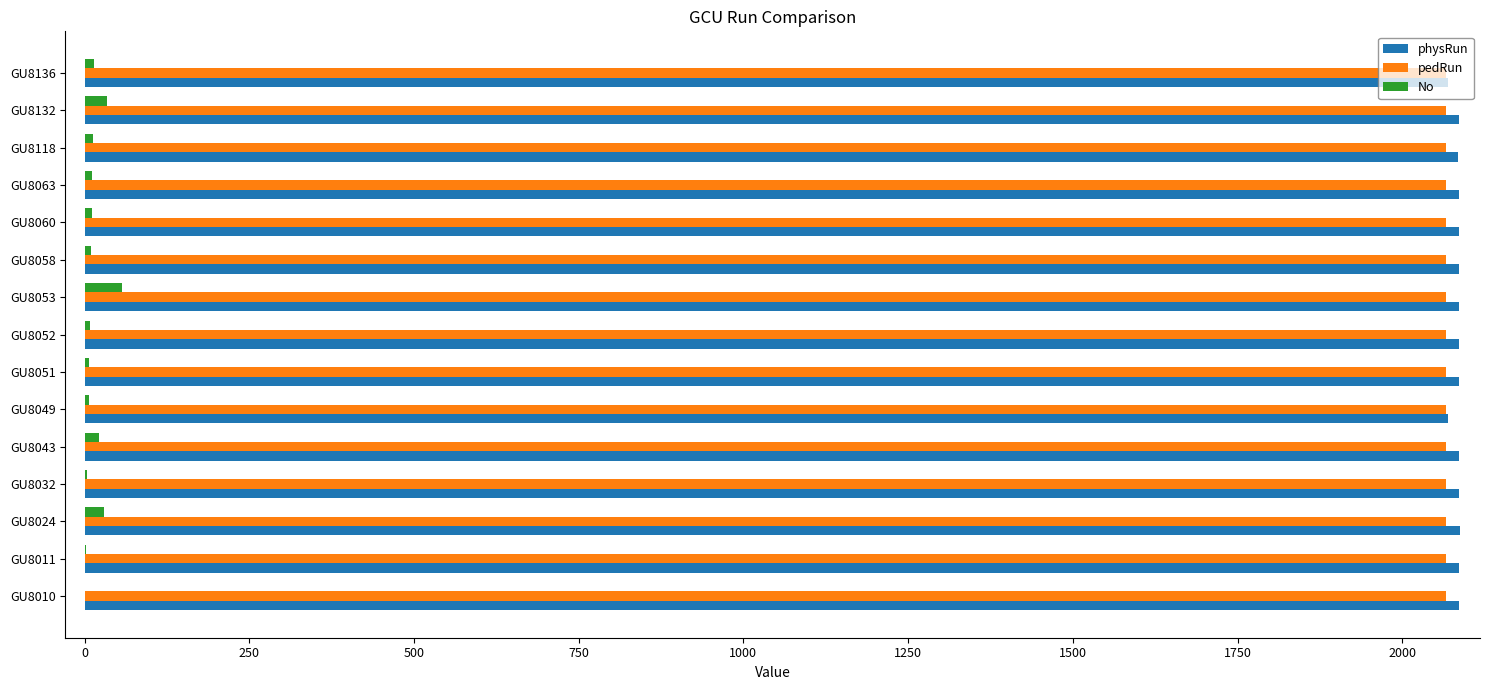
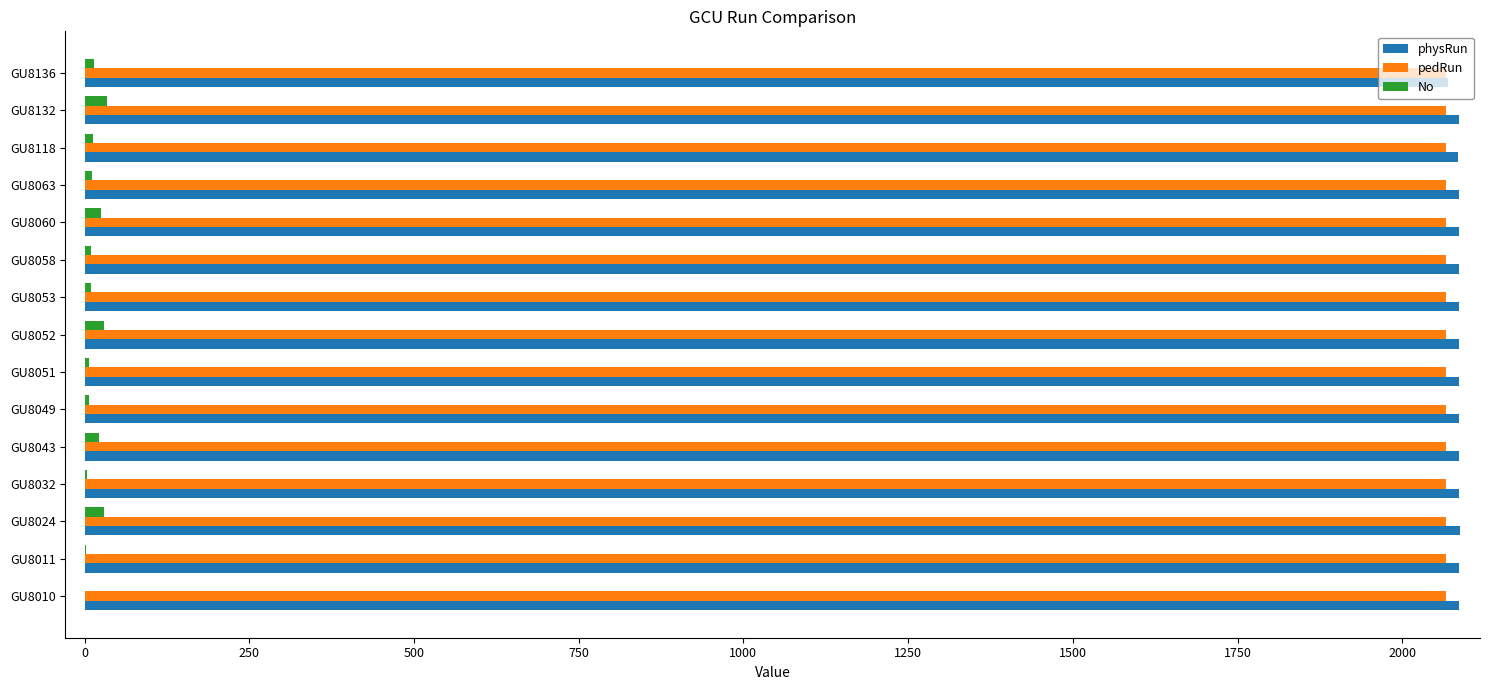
No, GU8060: 10 -> 30
No, GU8053: 60 -> 10
No, GU8052: 10 -> 30
physRun, GU8049: 2070 -> 2090
